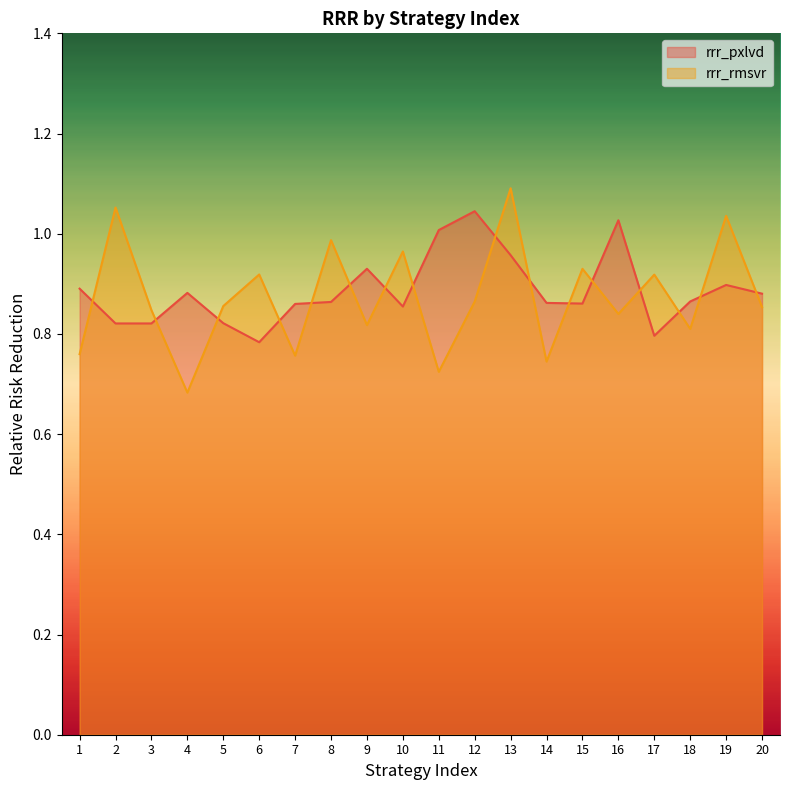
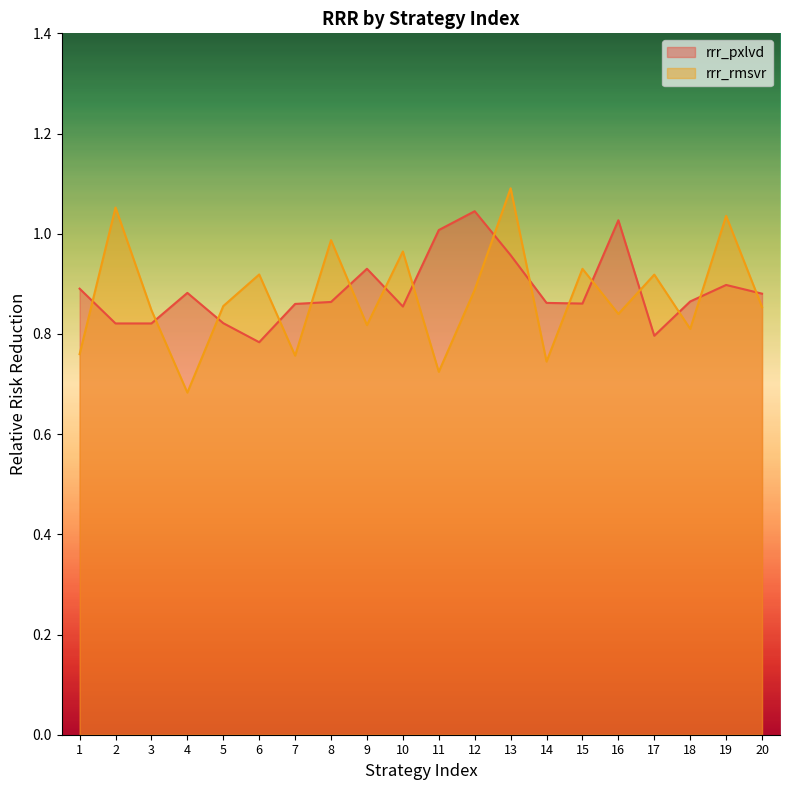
rrr_rmsvr, 12: 0.86 -> 0.89
